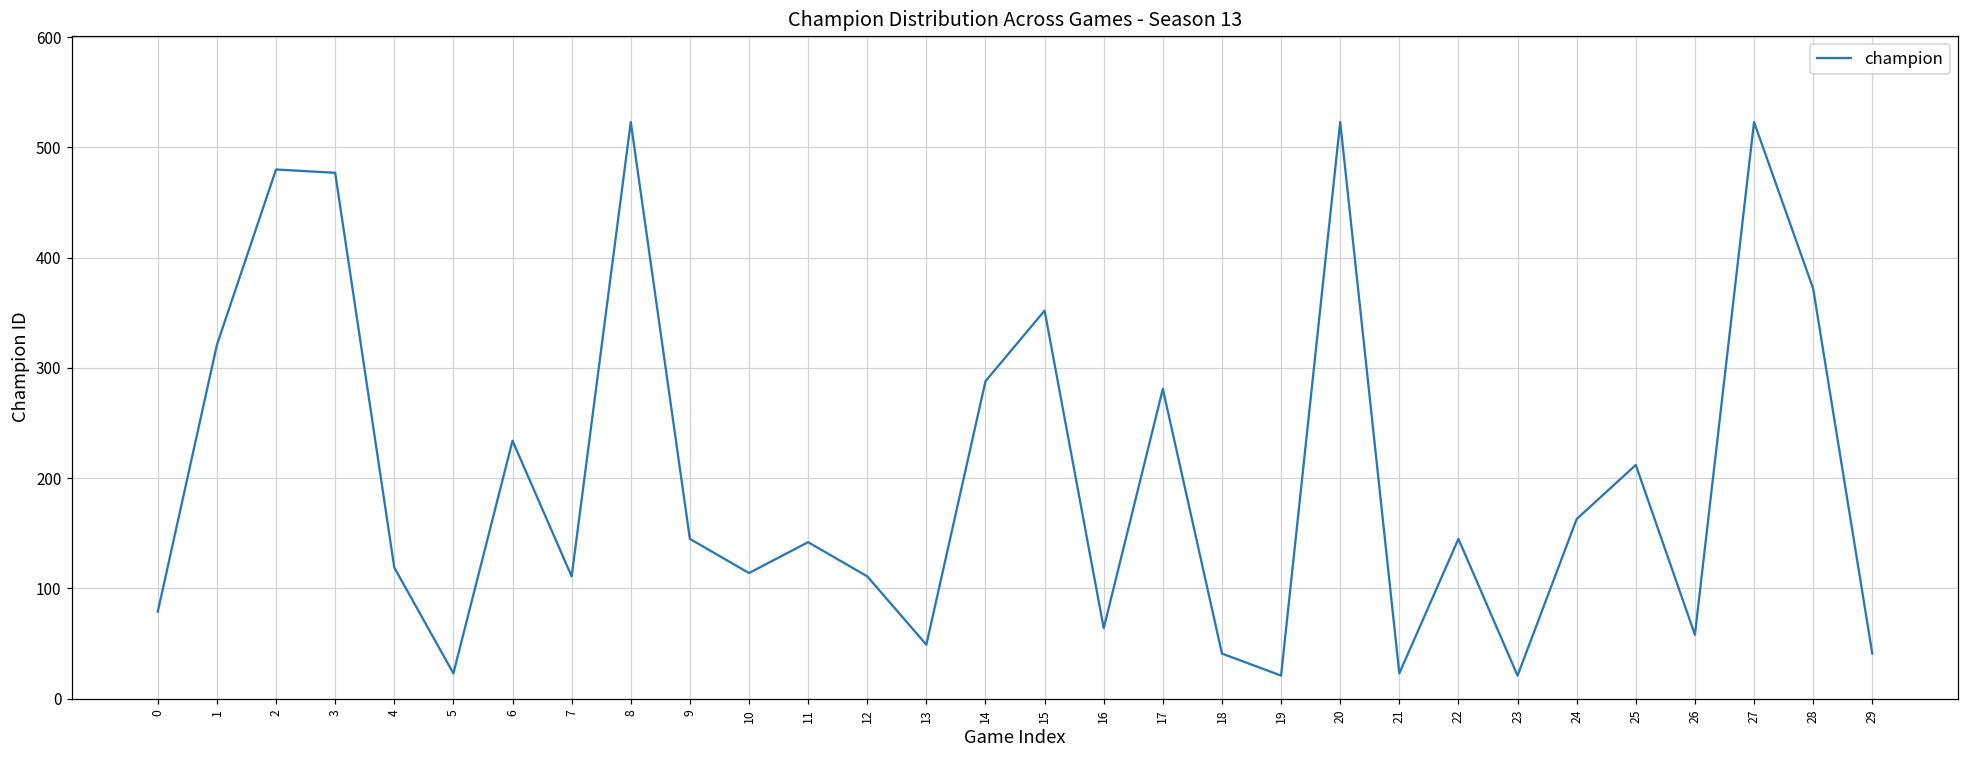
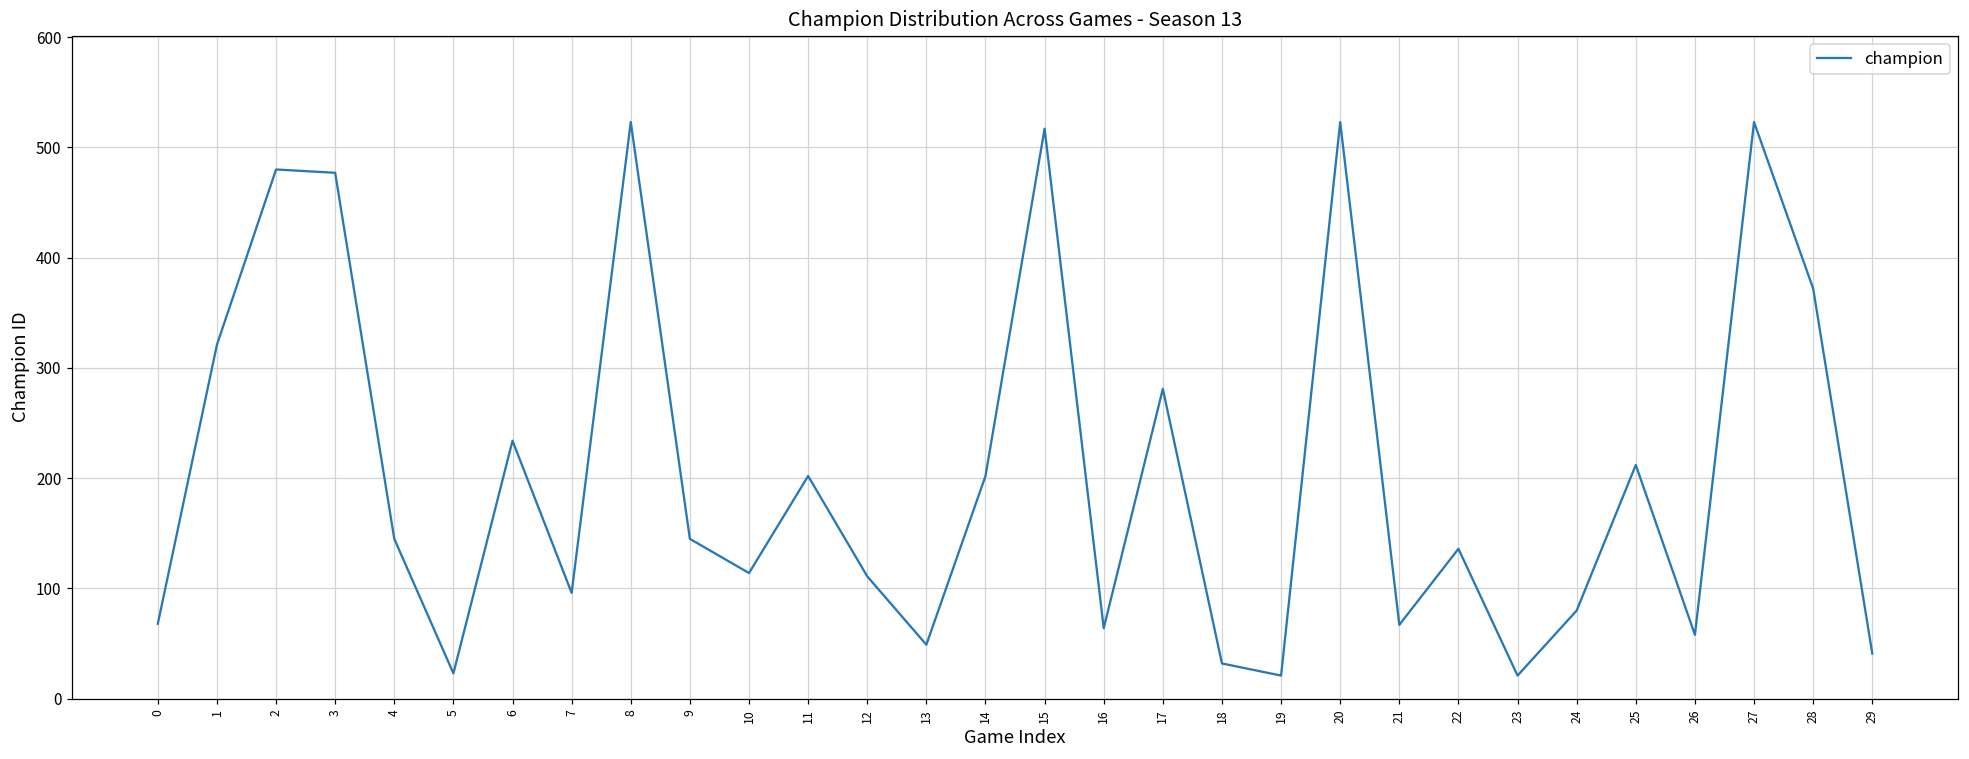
0: 79 -> 68
4: 119 -> 145
7: 111 -> 96
11: 142 -> 202
14: 288 -> 202
15: 352 -> 517
18: 41 -> 32
21: 23 -> 67
22: 145 -> 136
24: 163 -> 80
